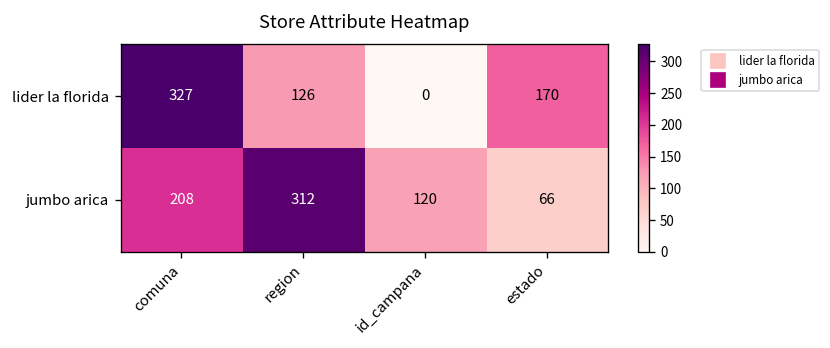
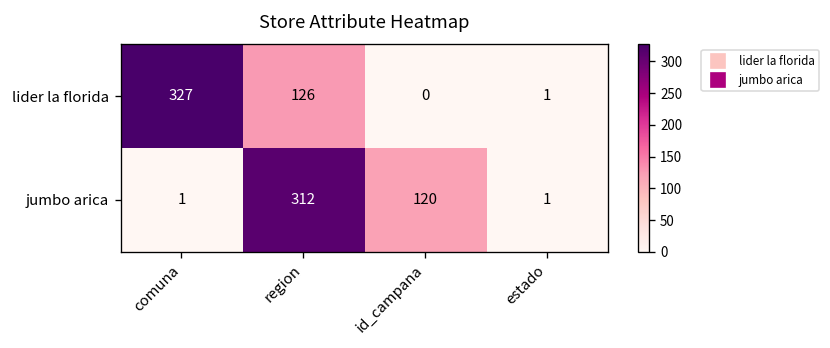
lider la florida, estado: 170 -> 1
jumbo arica, comuna: 208 -> 1
jumbo arica, estado: 66 -> 1
